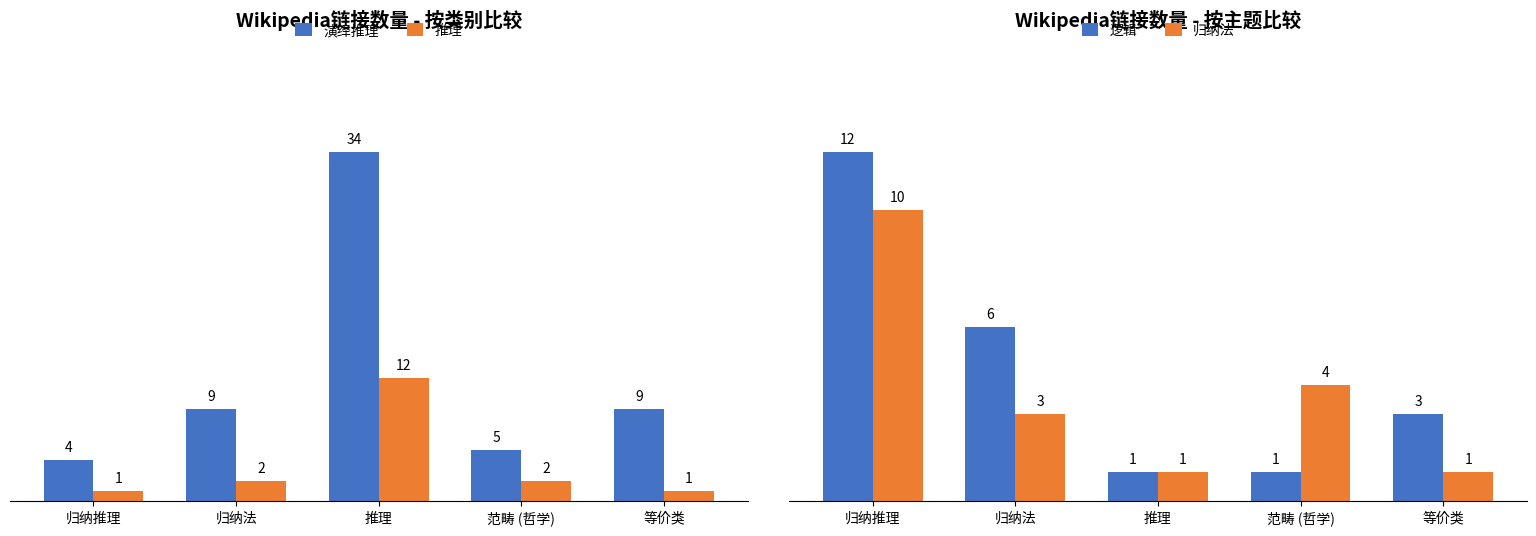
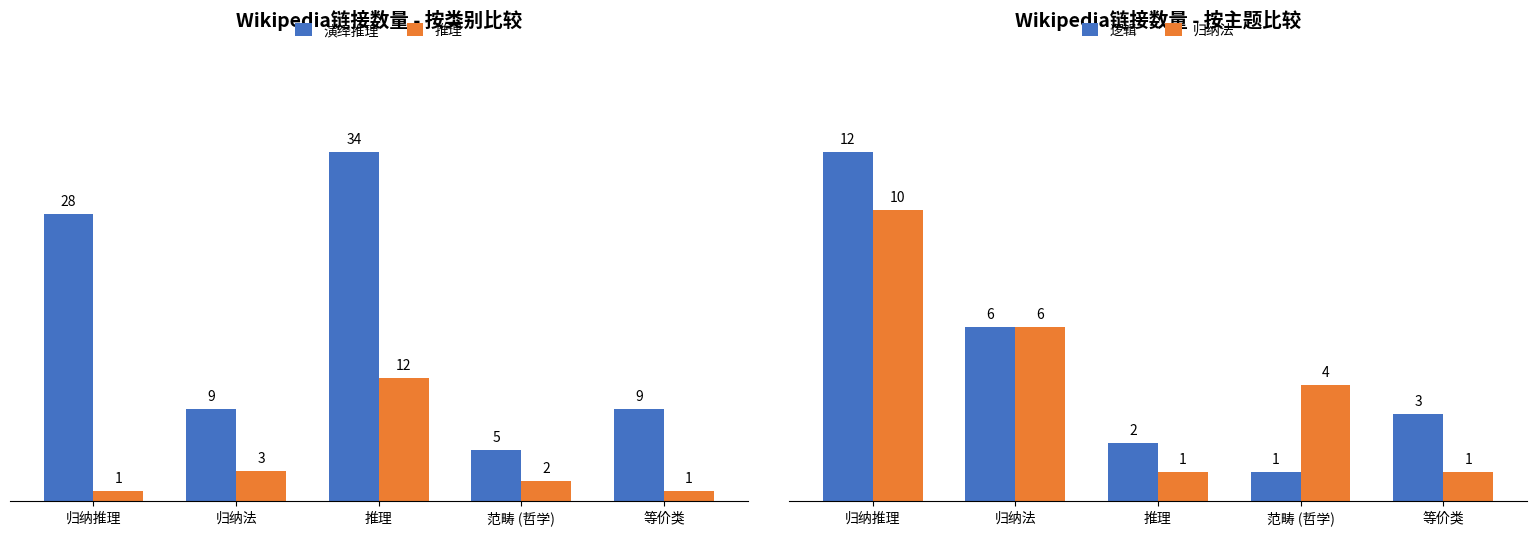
Wikipedia链接数量 - 按类别比较, 演绎推理, 归纳推理: 4 -> 28
Wikipedia链接数量 - 按类别比较, 推理, 归纳法: 2 -> 3
Wikipedia链接数量 - 按主题比较, 归纳法, 归纳法: 3 -> 6
Wikipedia链接数量 - 按主题比较, 逻辑, 推理: 1 -> 2
